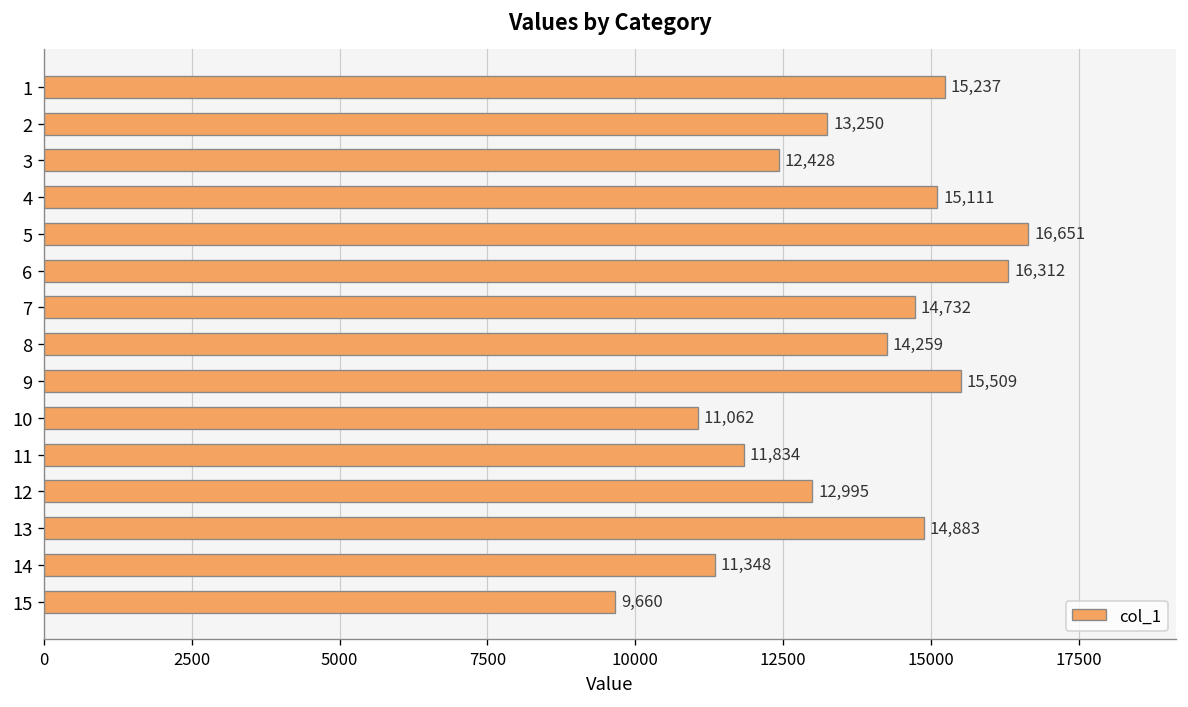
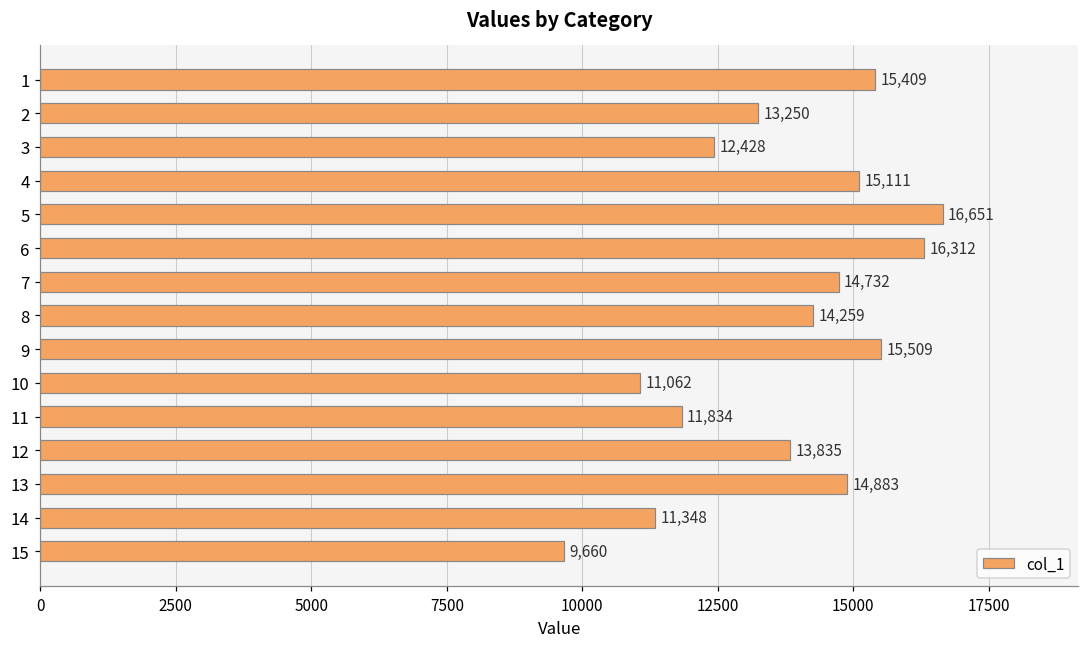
1: 15,237 -> 15,409
12: 12,995 -> 13,835
